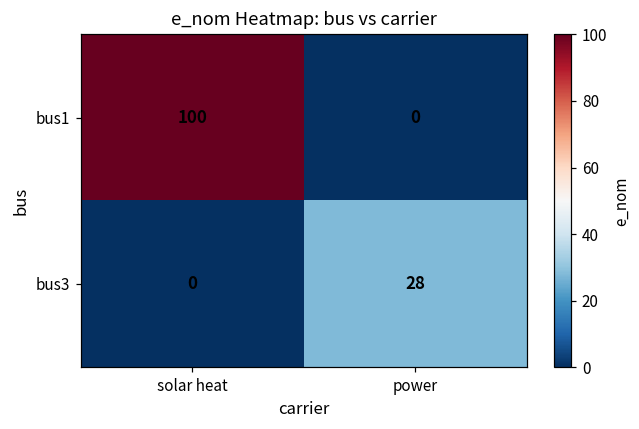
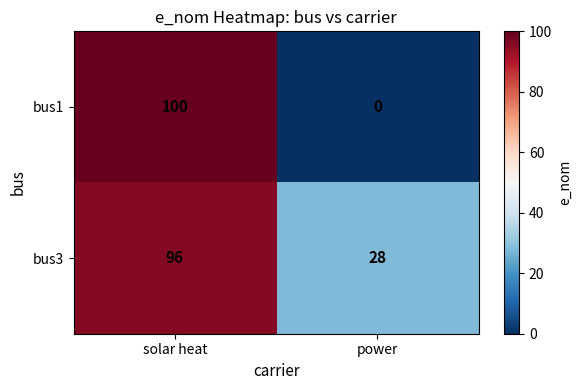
bus3, solar heat: 0 -> 96
